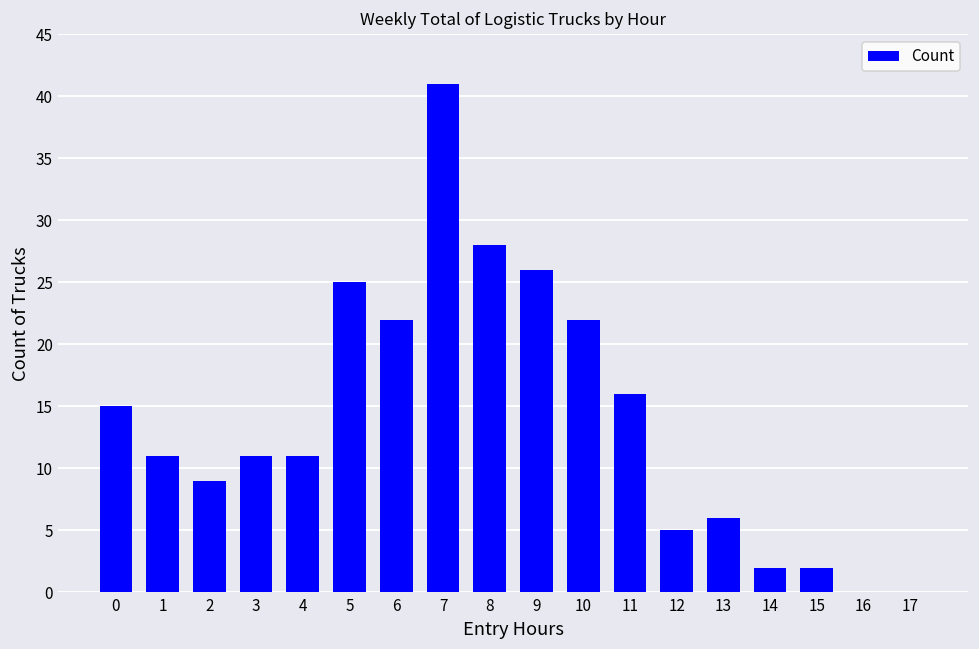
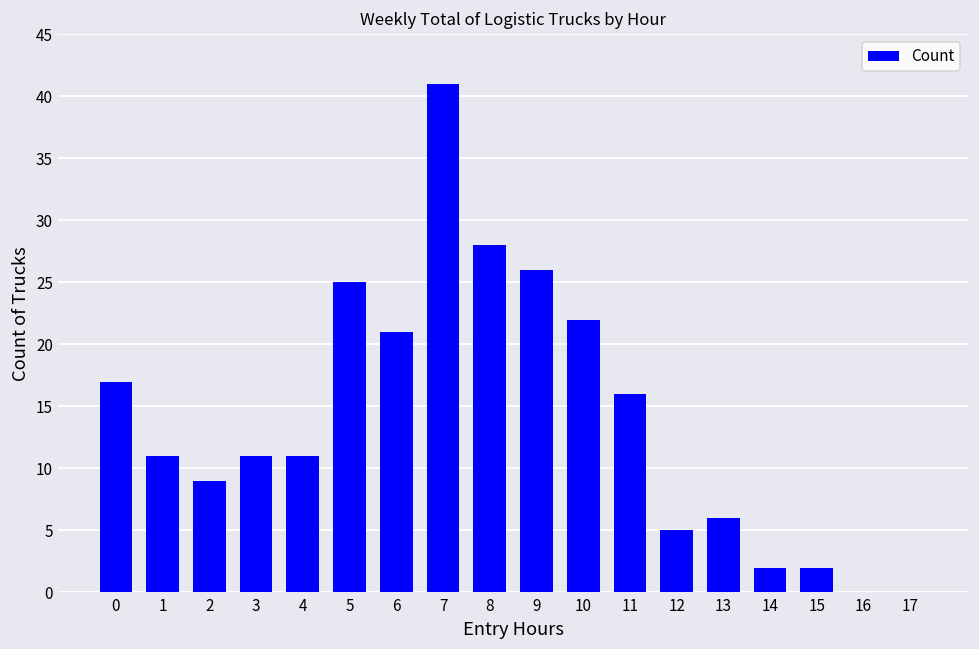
0: 15 -> 17
6: 22 -> 21
